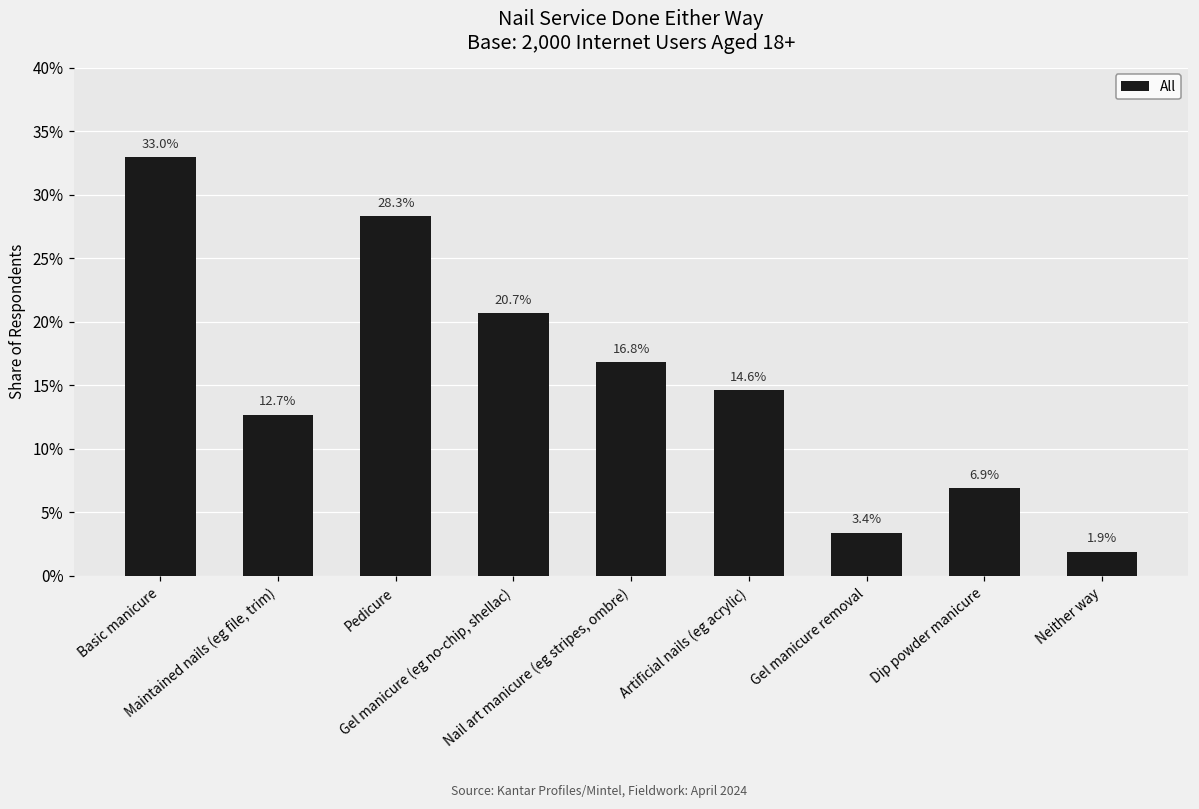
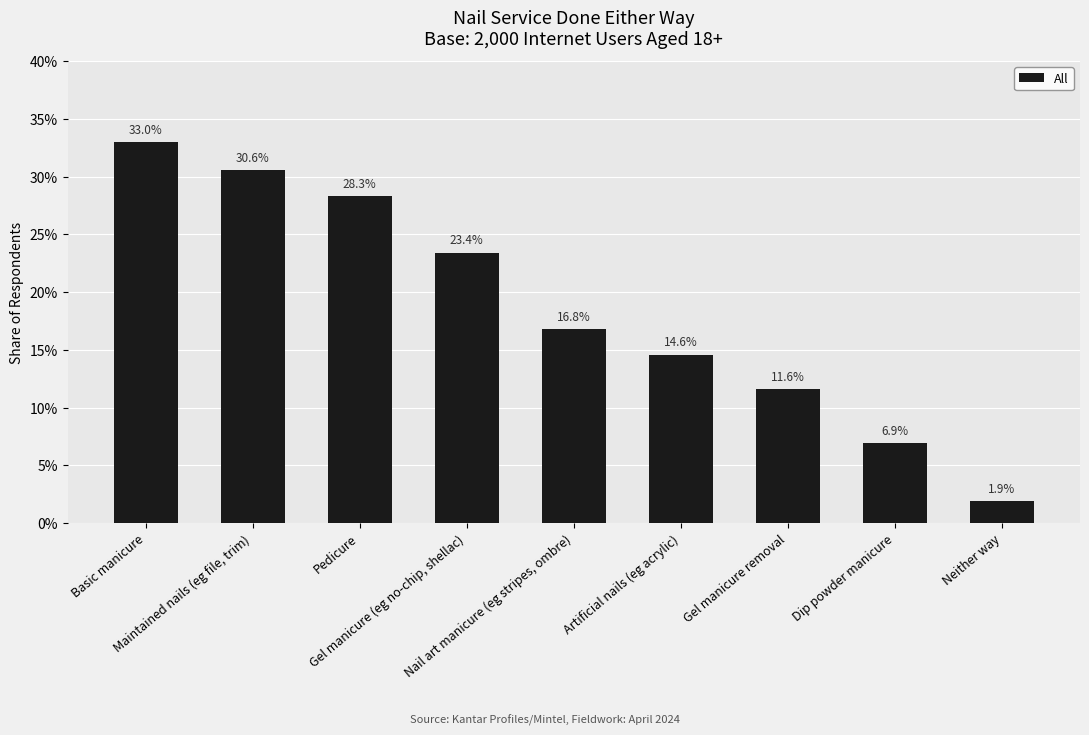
Maintained nails (eg file, trim): 12.7% -> 30.6%
Gel manicure (eg no-chip, shellac): 20.7% -> 23.4%
Gel manicure removal: 3.4% -> 11.6%
